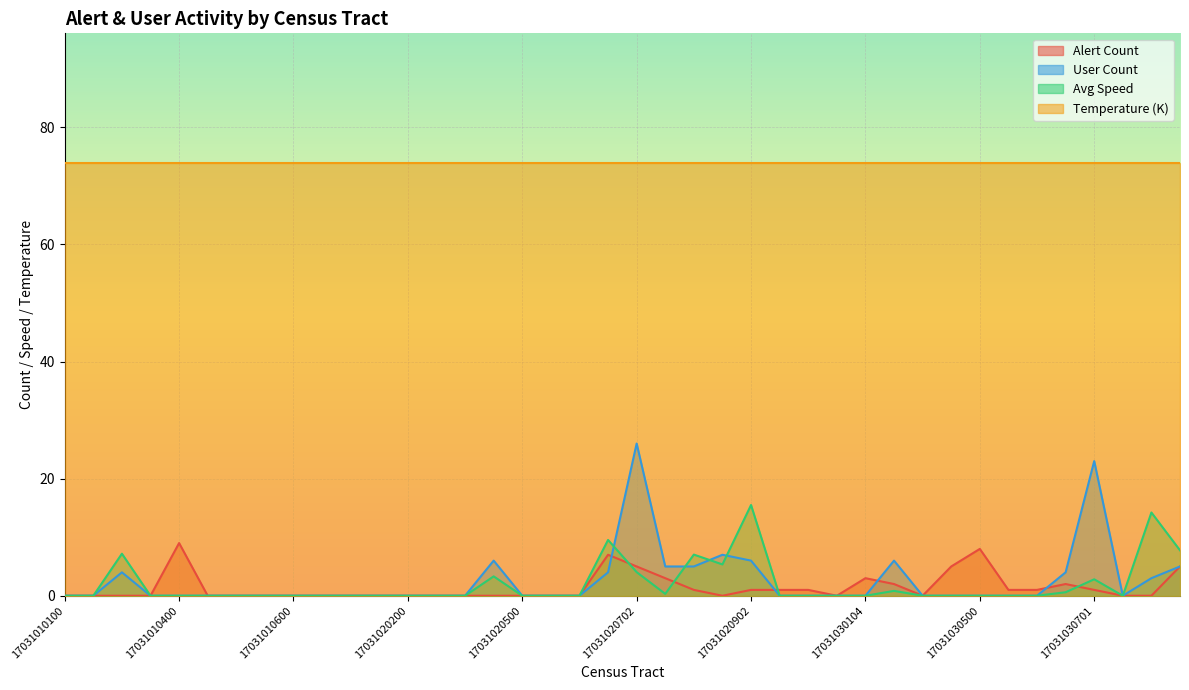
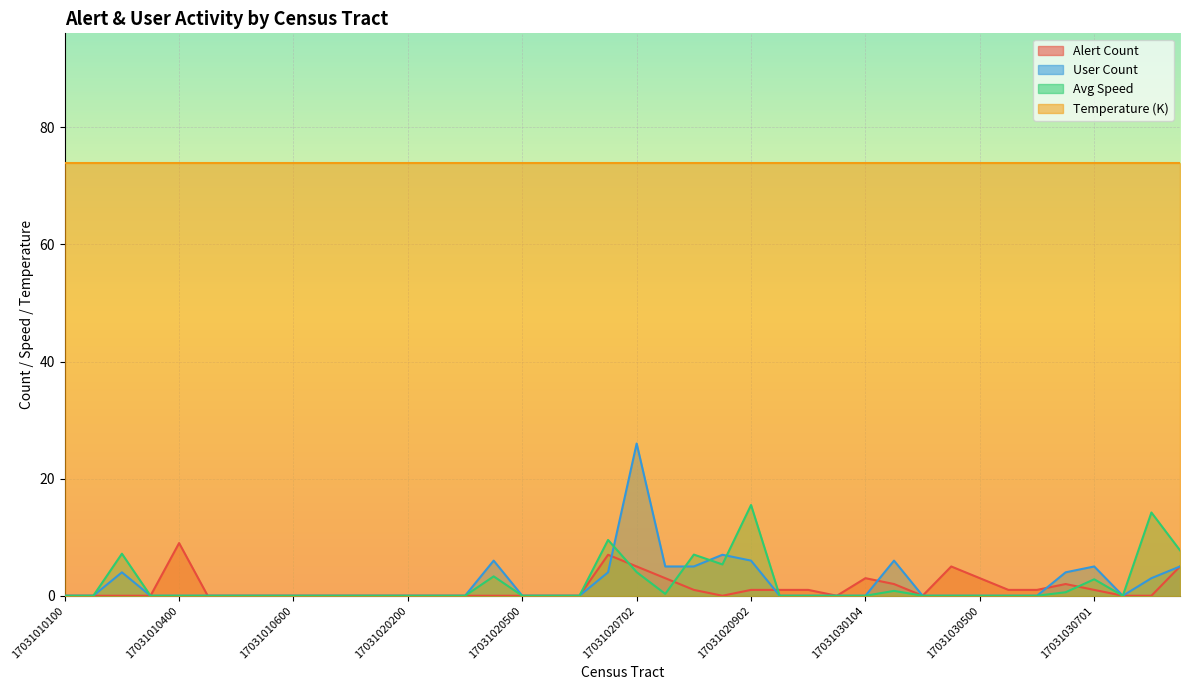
Alert Count, 17031030500: 8 -> 3
User Count, 17031030701: 23 -> 5
